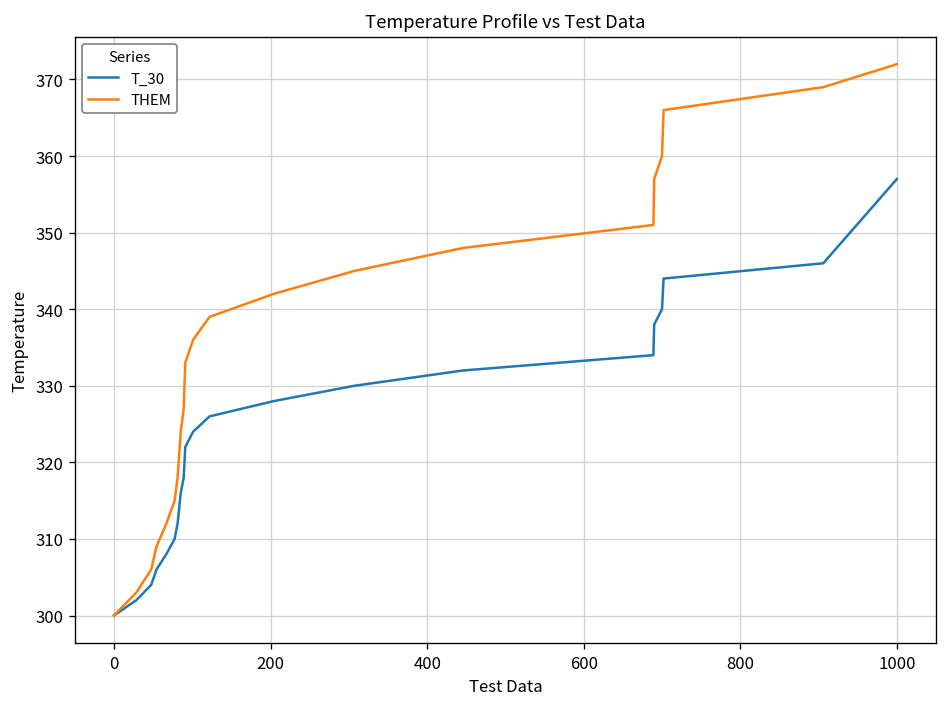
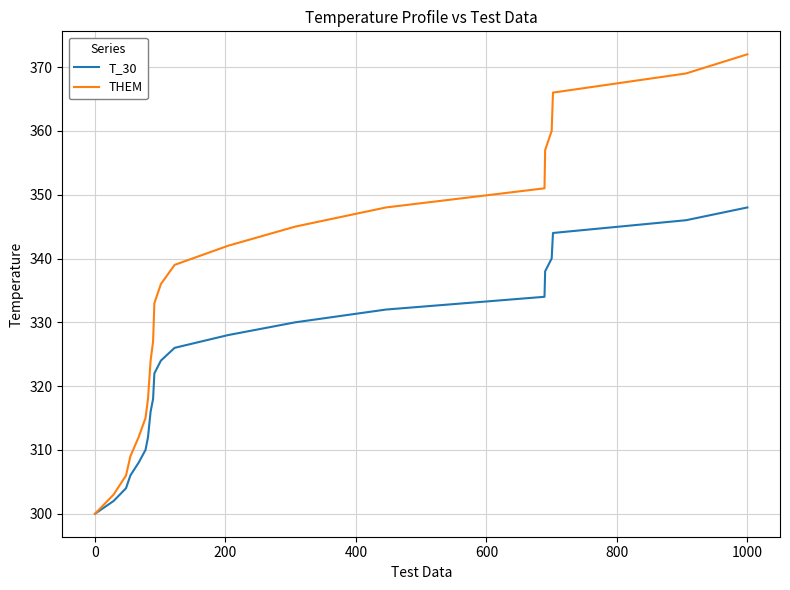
T_30, 1000: 357 -> 348
